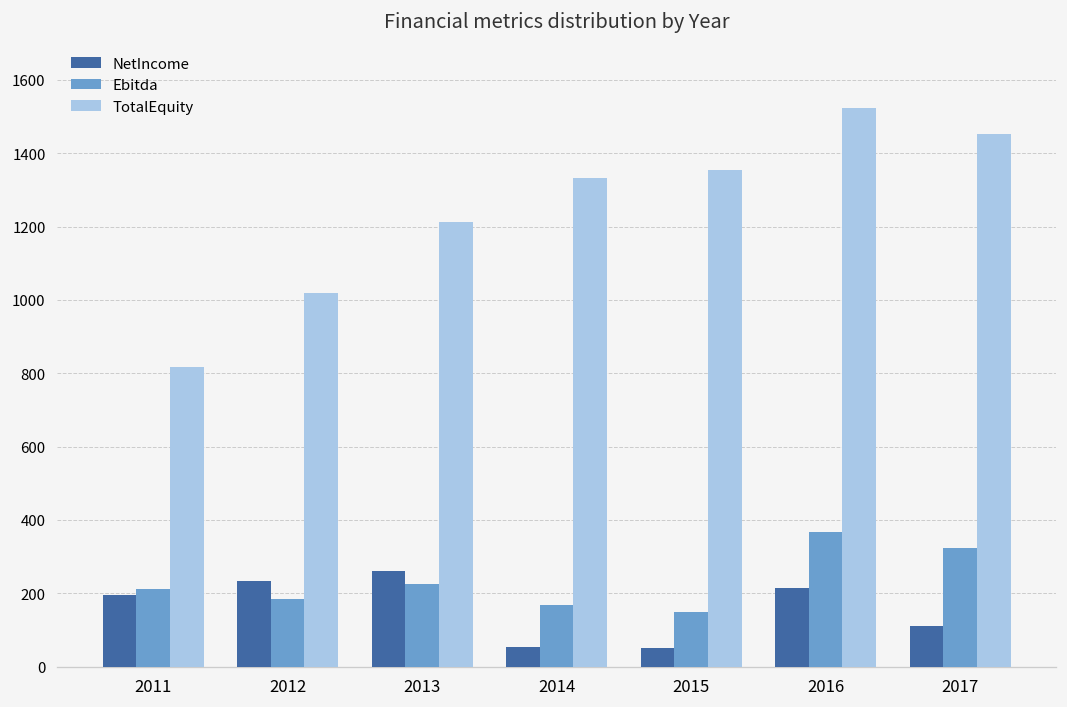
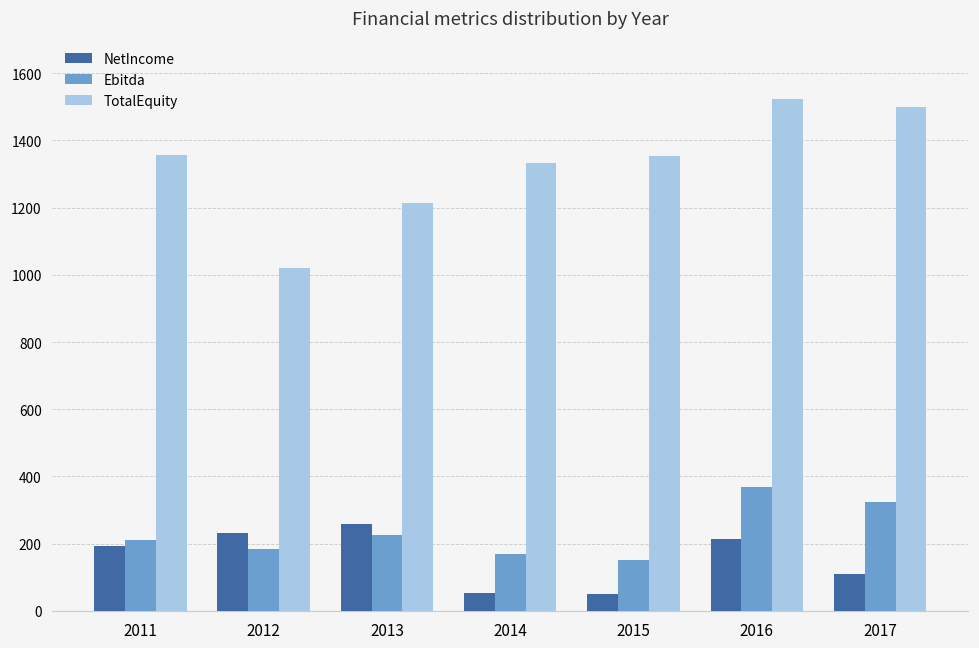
TotalEquity, 2011: 820 -> 1360
TotalEquity, 2017: 1450 -> 1500
